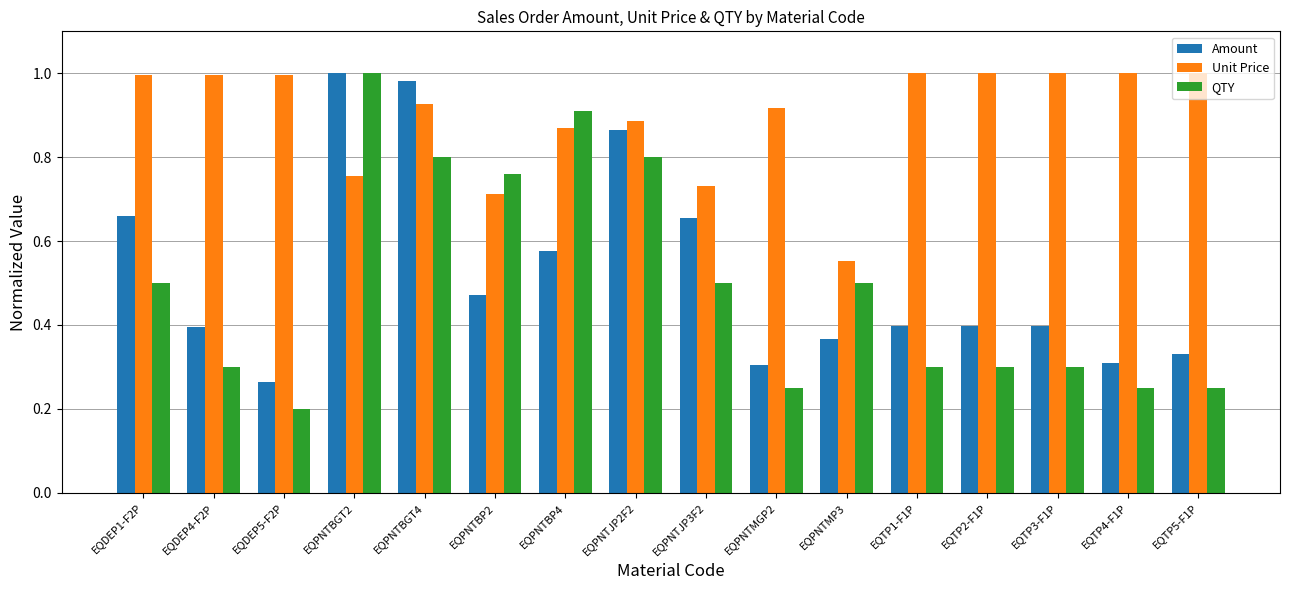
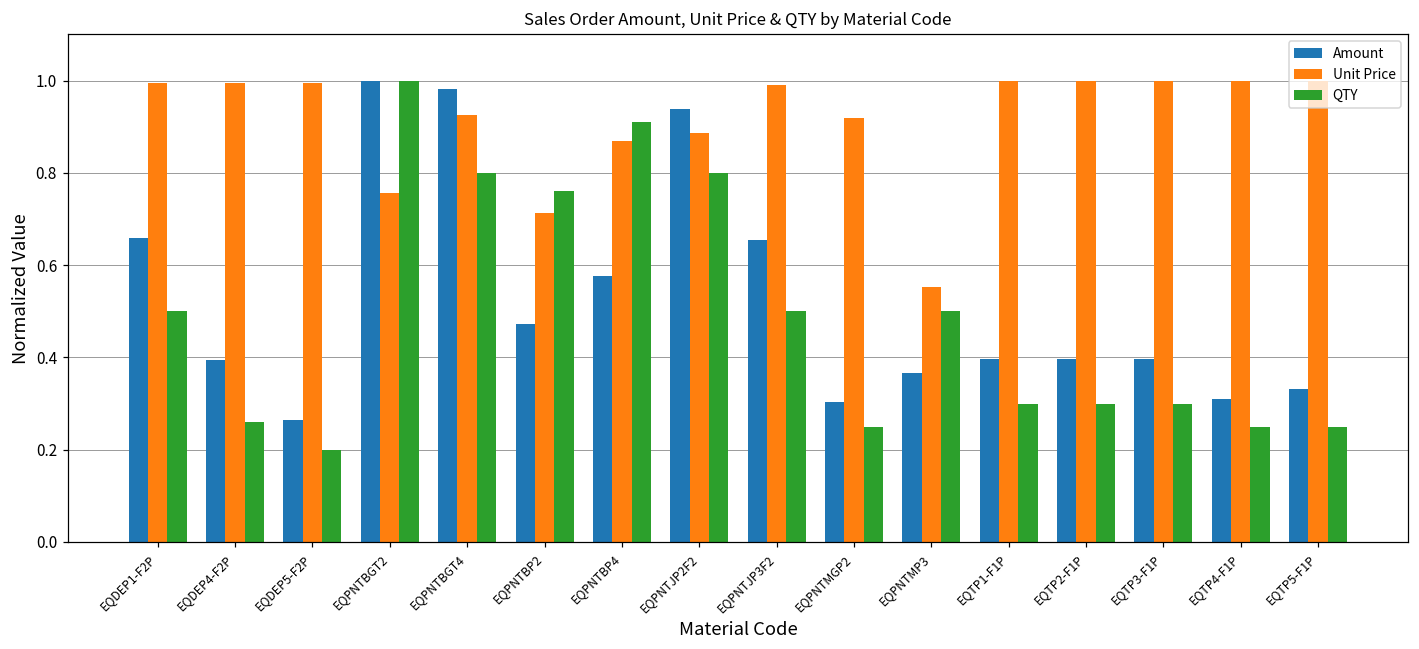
QTY, EQDEP4-F2P: 0.30 -> 0.26
Amount, EQPNTJP2F2: 0.87 -> 0.94
Unit Price, EQPNTJP3F2: 0.73 -> 0.99
